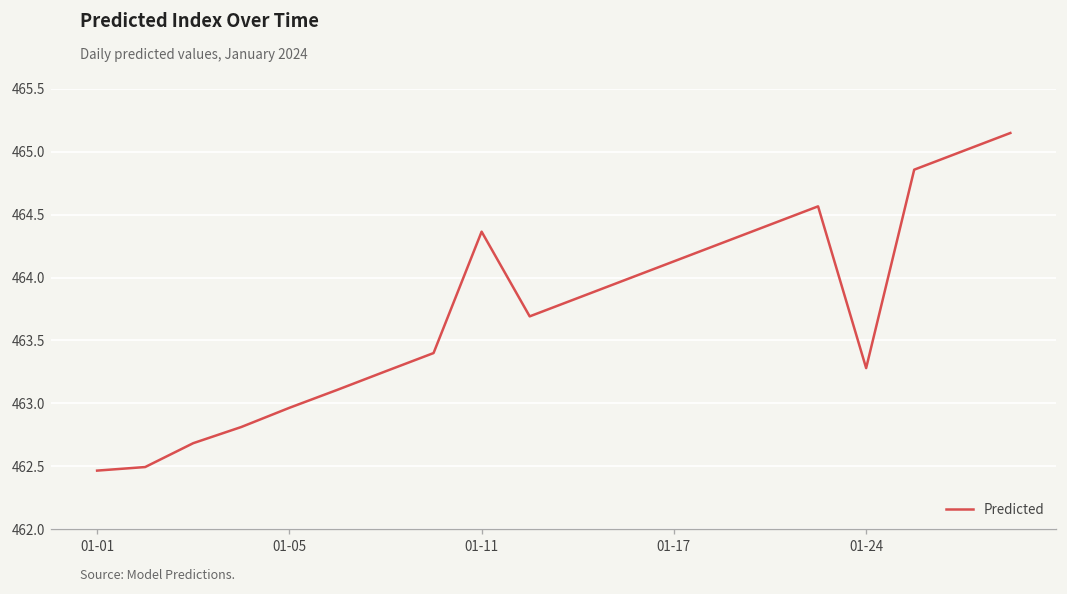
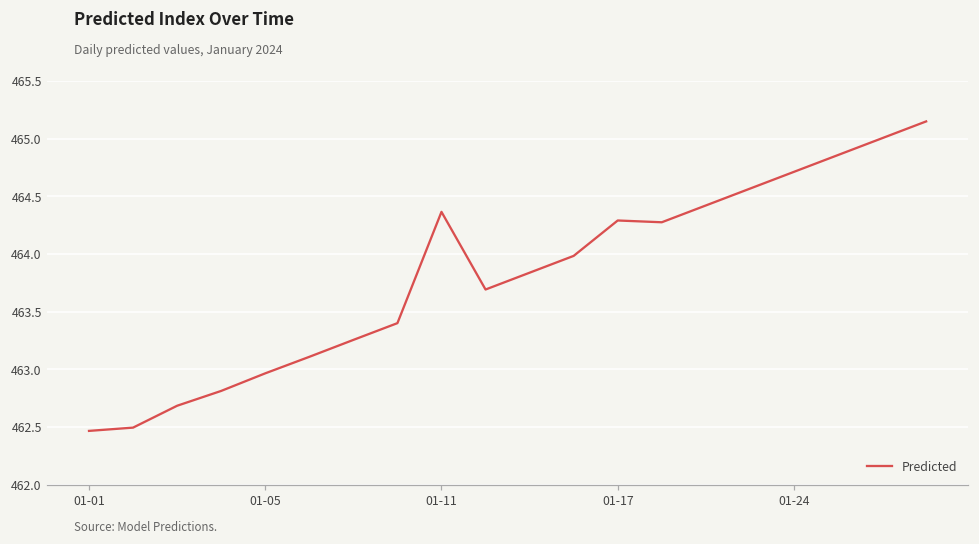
01-17: 464.13 -> 464.29
01-24: 463.28 -> 464.71
